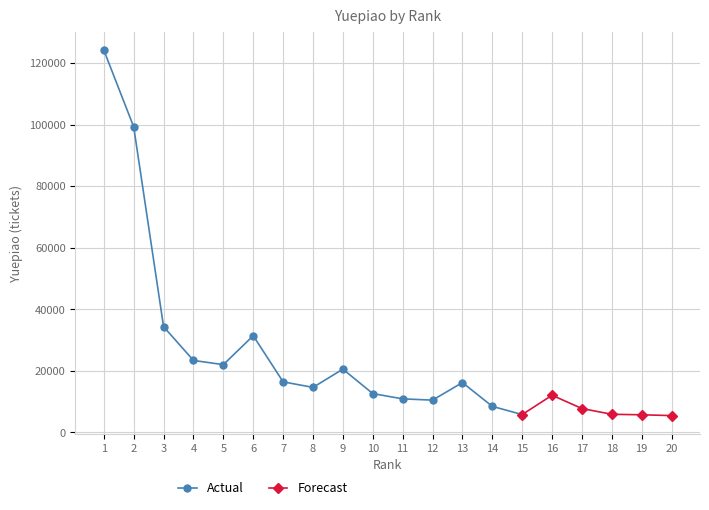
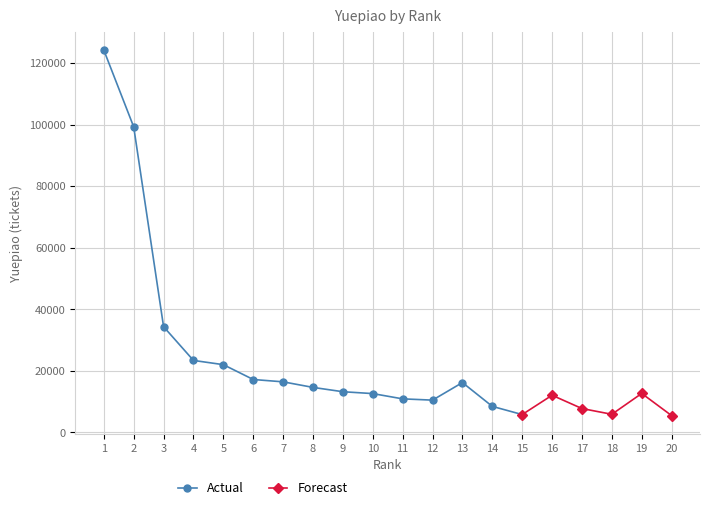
Actual, 6: 31000 -> 17000
Actual, 9: 21000 -> 13000
Forecast, 19: 6000 -> 13000
